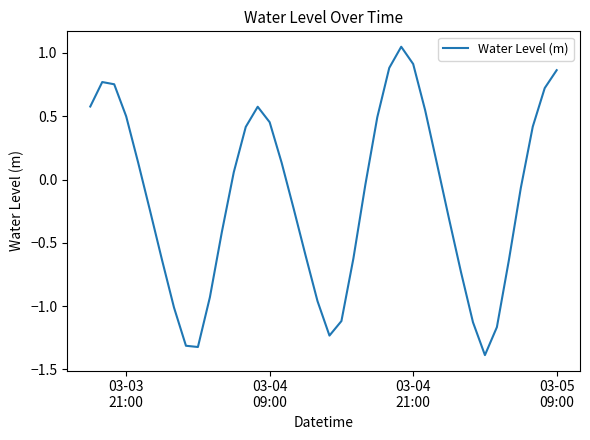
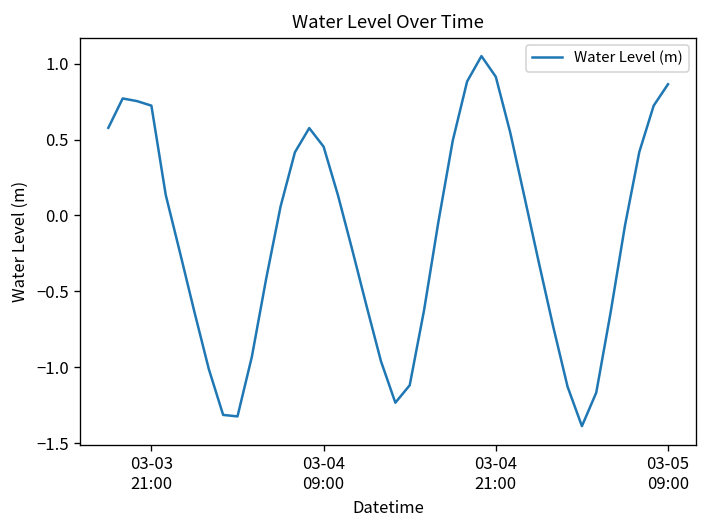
03-03 21:00: 0.50 -> 0.72
